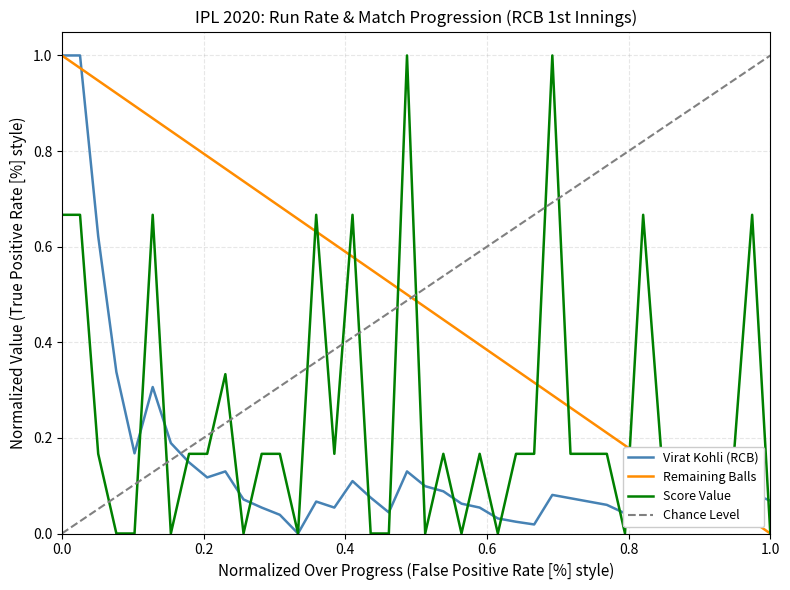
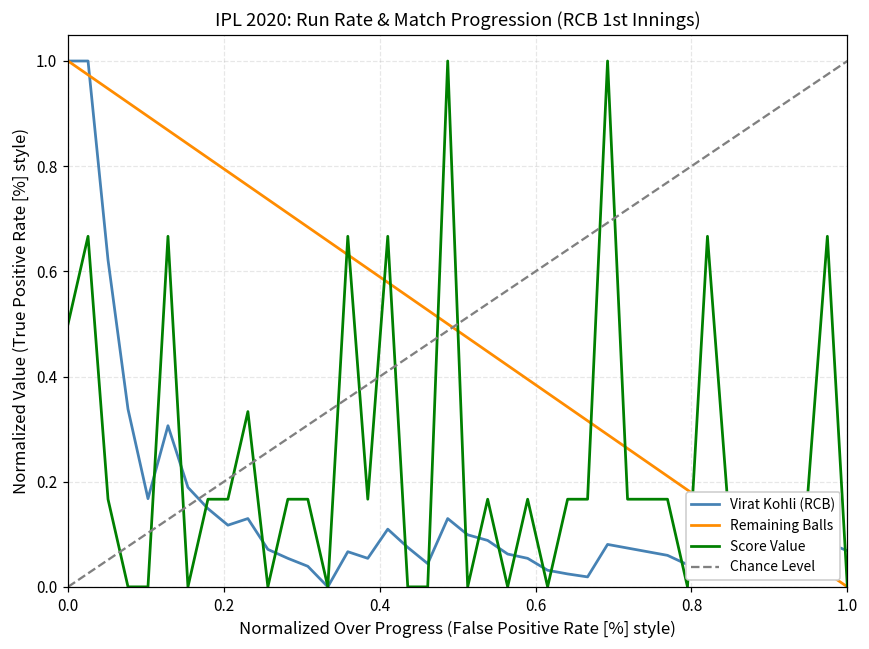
Score Value, 0.0: 0.67 -> 0.50
